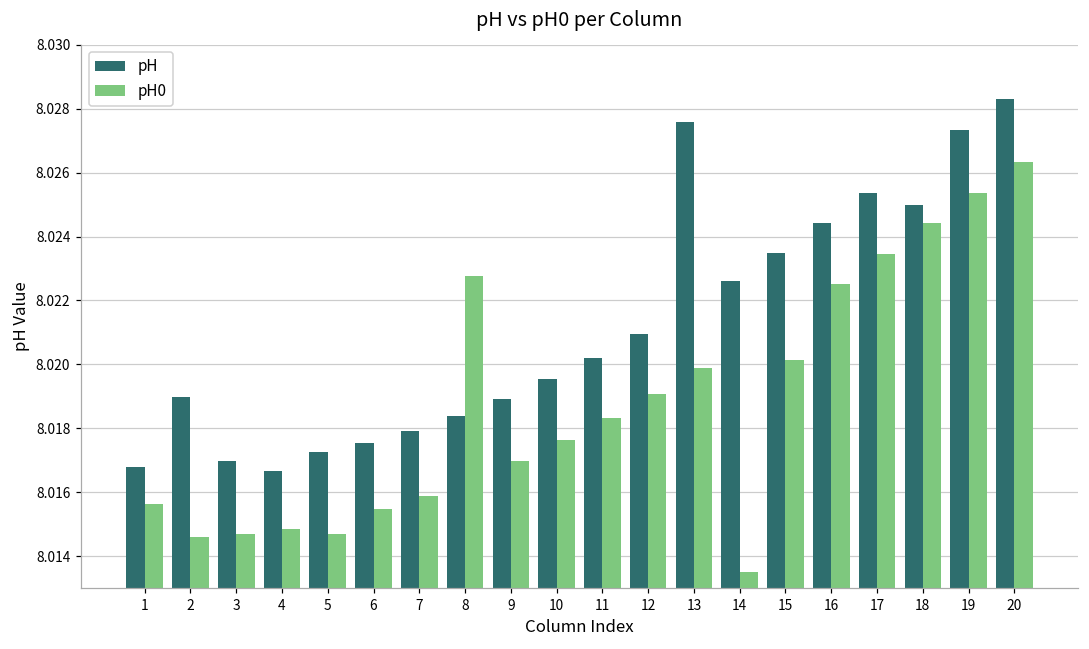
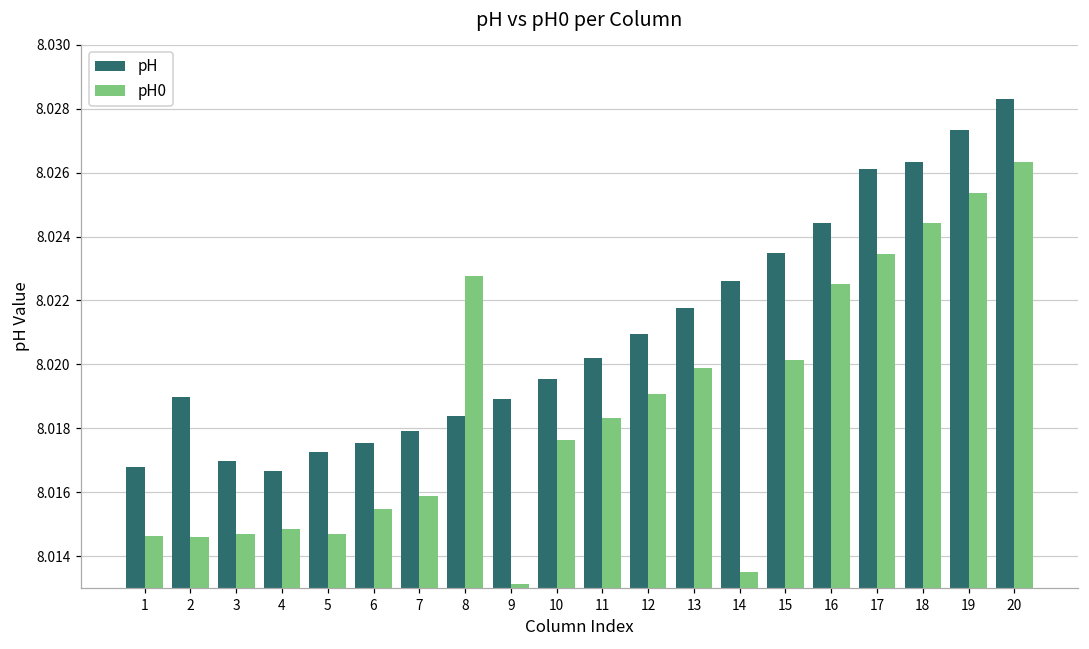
pH0, 1: 8.0156 -> 8.0146
pH0, 9: 8.0170 -> 8.0131
pH, 13: 8.0276 -> 8.0218
pH, 17: 8.0254 -> 8.0261
pH, 18: 8.0250 -> 8.0263
